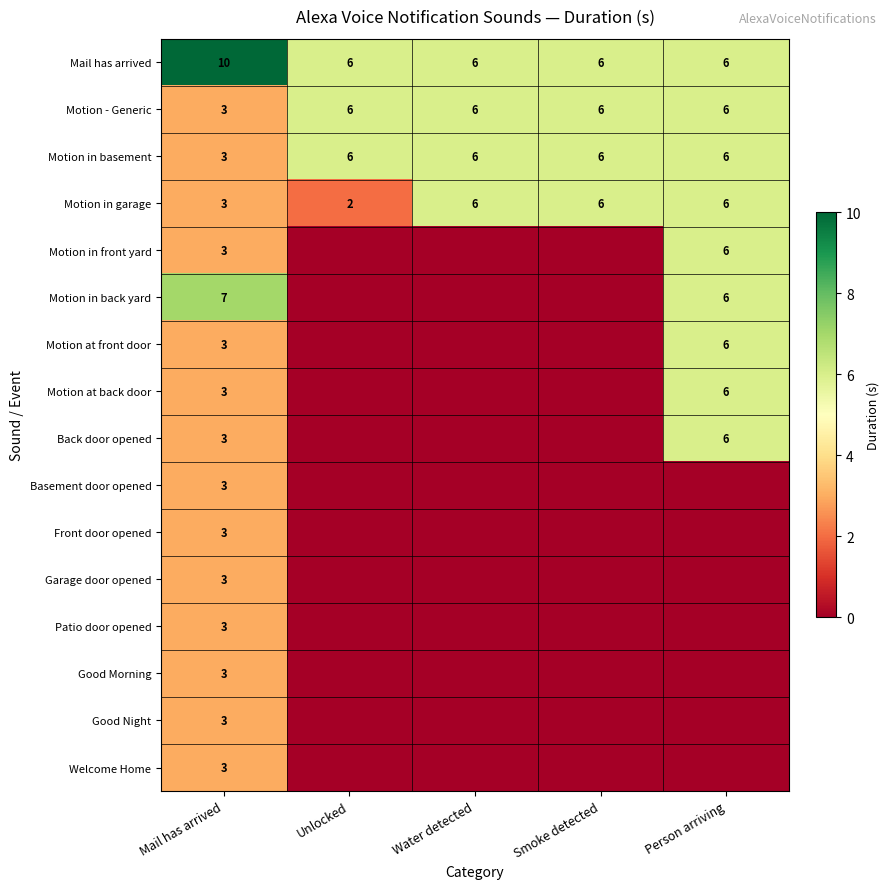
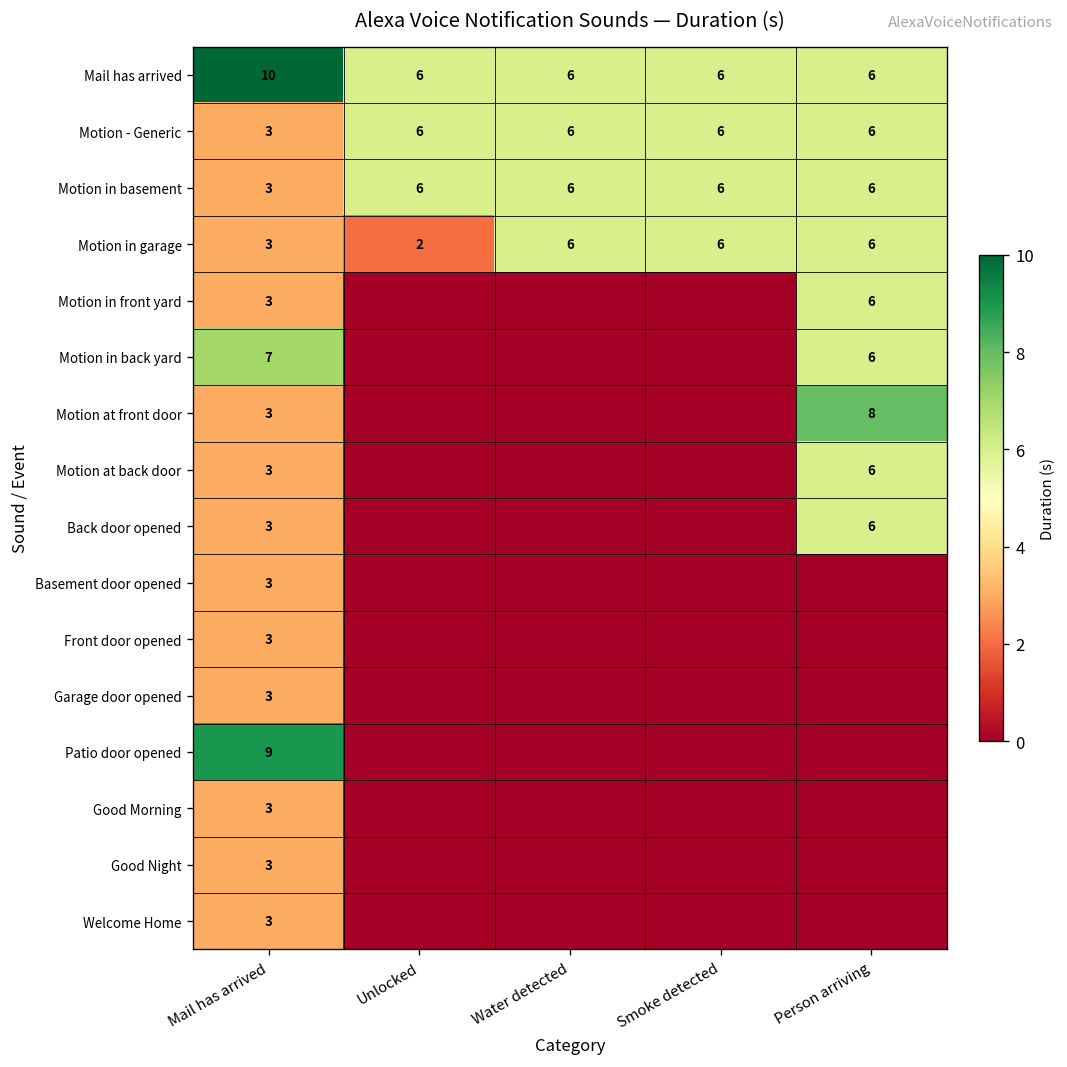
Motion at front door, Person arriving: 6 -> 8
Patio door opened, Mail has arrived: 3 -> 9
